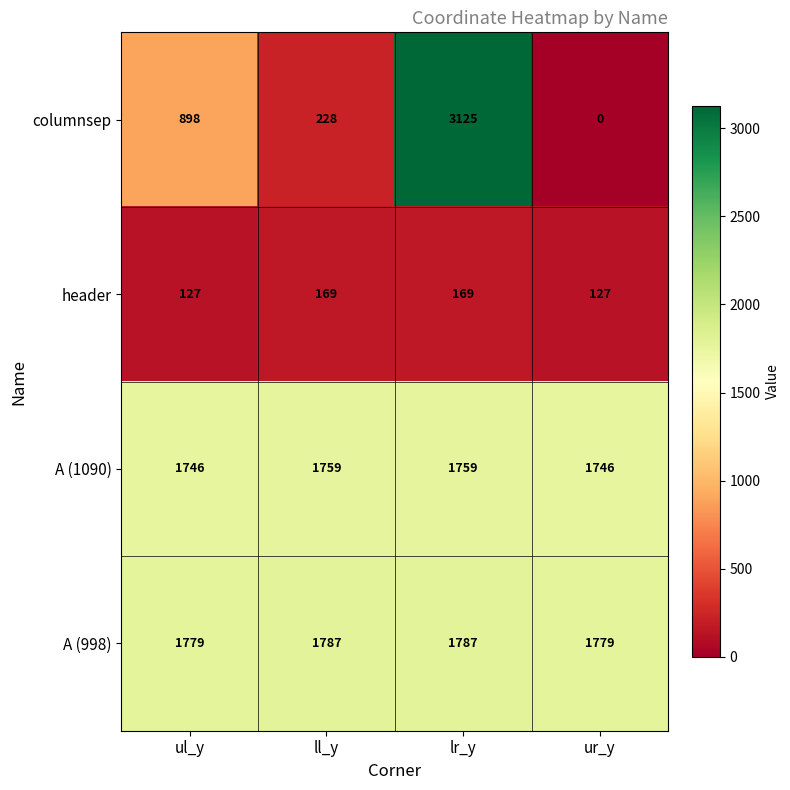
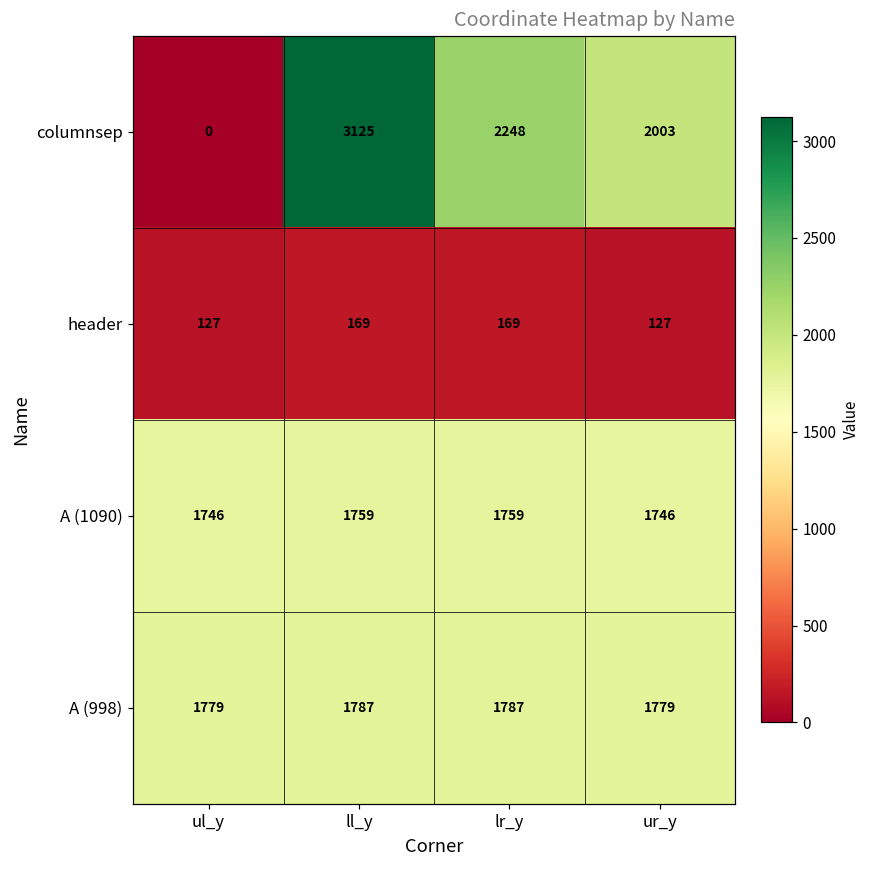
columnsep, ul_y: 898 -> 0
columnsep, ll_y: 228 -> 3125
columnsep, lr_y: 3125 -> 2248
columnsep, ur_y: 0 -> 2003
